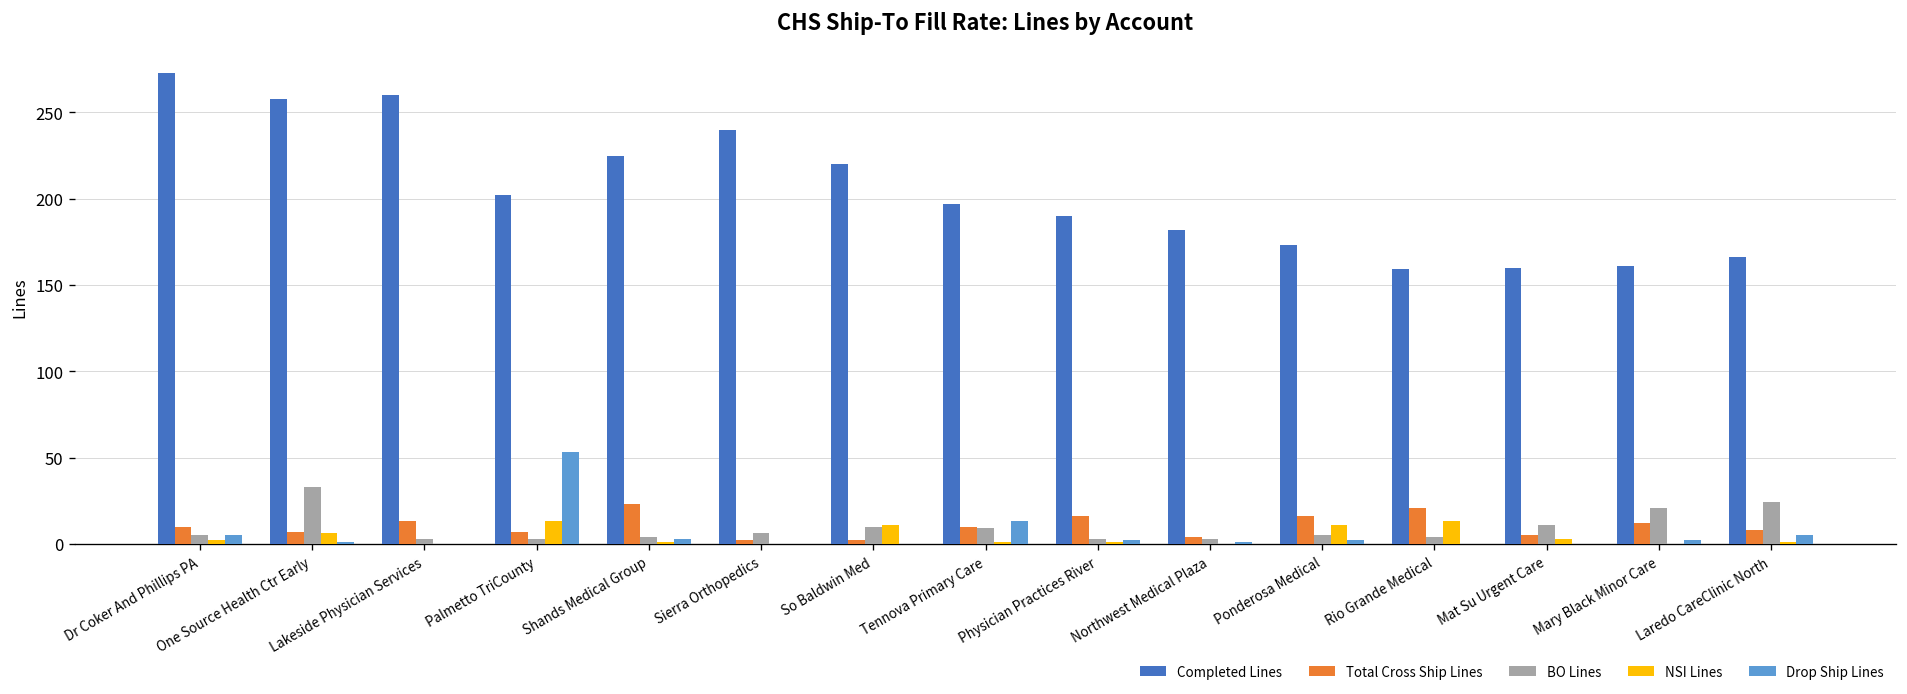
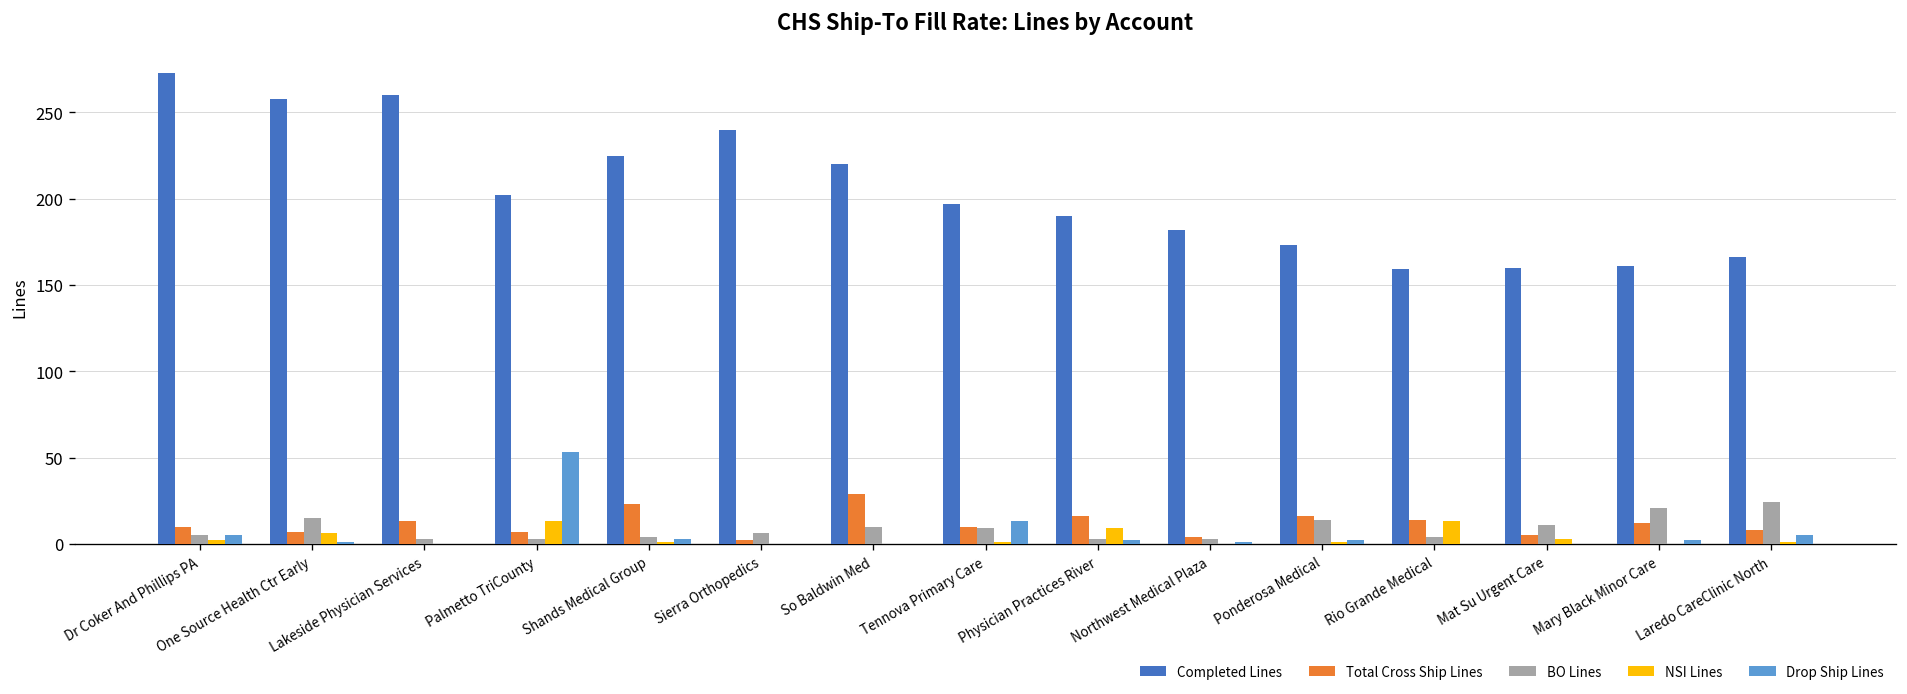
BO Lines, One Source Health Ctr Early: 33 -> 15
Total Cross Ship Lines, So Baldwin Med: 2 -> 29
NSI Lines, So Baldwin Med: 11 -> 0
NSI Lines, Physician Practices River: 1 -> 9
BO Lines, Ponderosa Medical: 5 -> 14
NSI Lines, Ponderosa Medical: 11 -> 1
Total Cross Ship Lines, Rio Grande Medical: 21 -> 14
